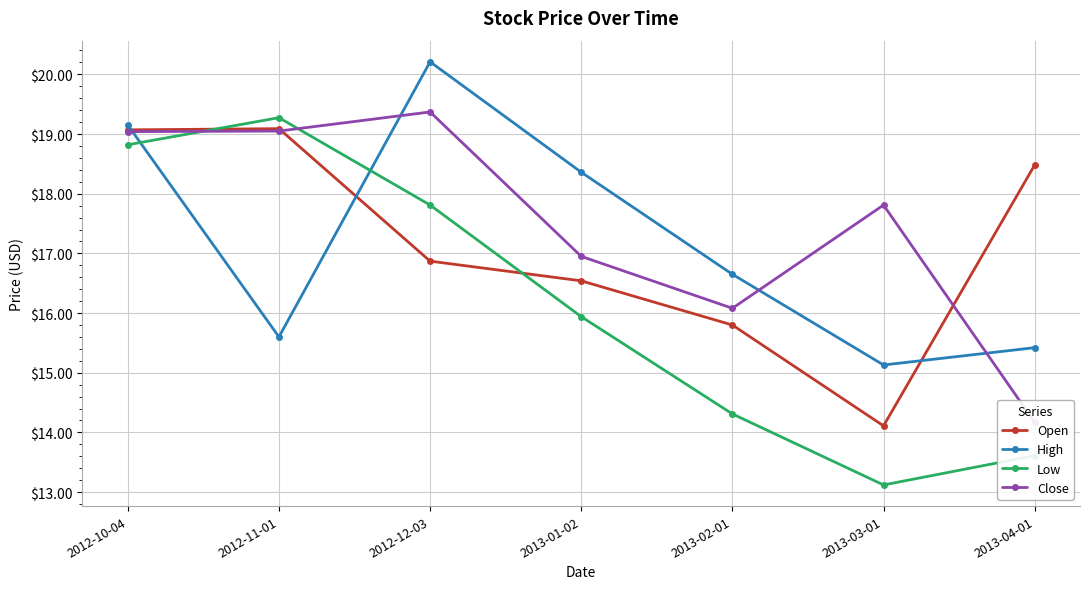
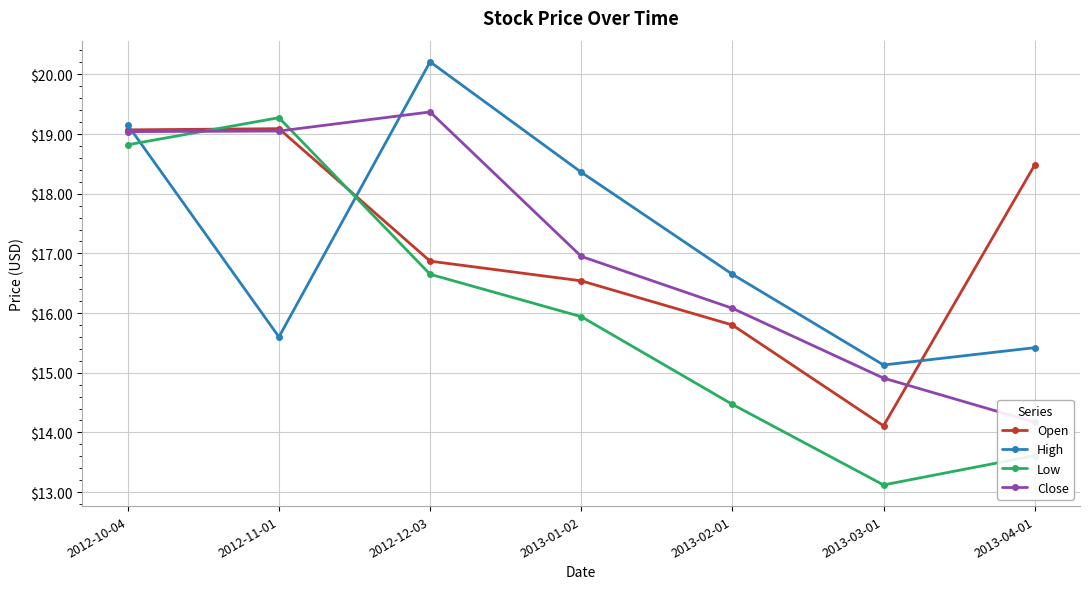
Low, 2012-12-03: $17.8 -> $16.7
Low, 2013-02-01: $14.3 -> $14.5
Close, 2013-03-01: $17.8 -> $14.9
